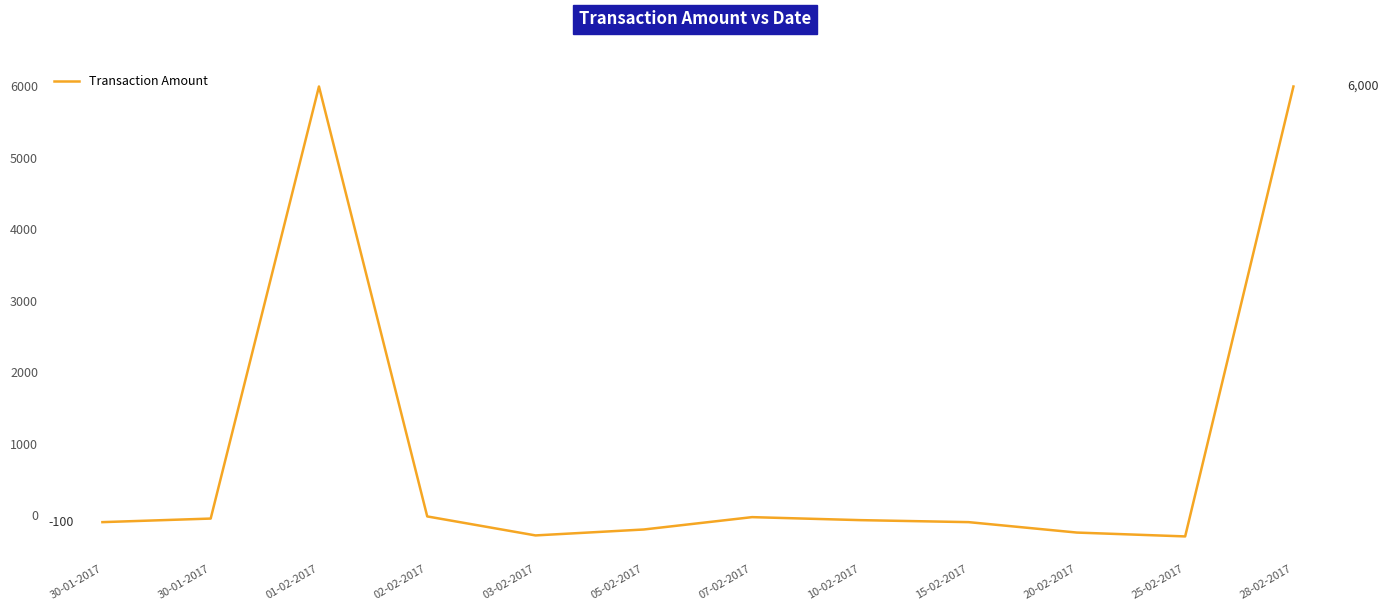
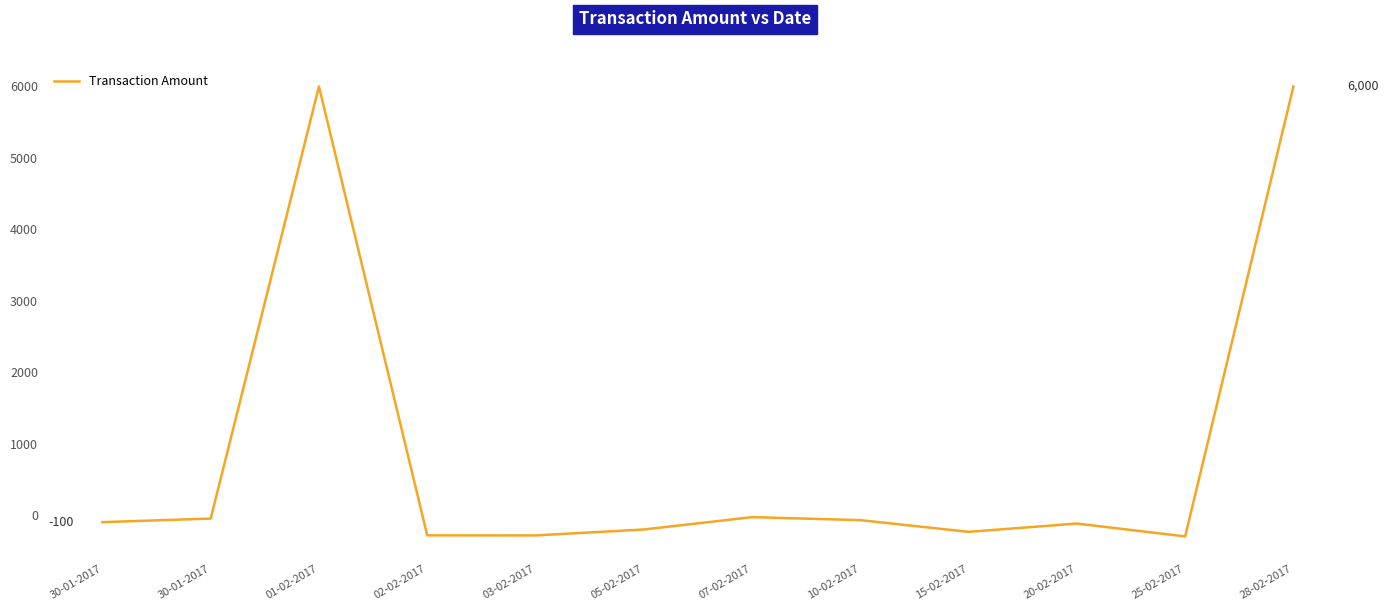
02-02-2017: 0 -> -300
15-02-2017: -100 -> -200
20-02-2017: -200 -> -100
